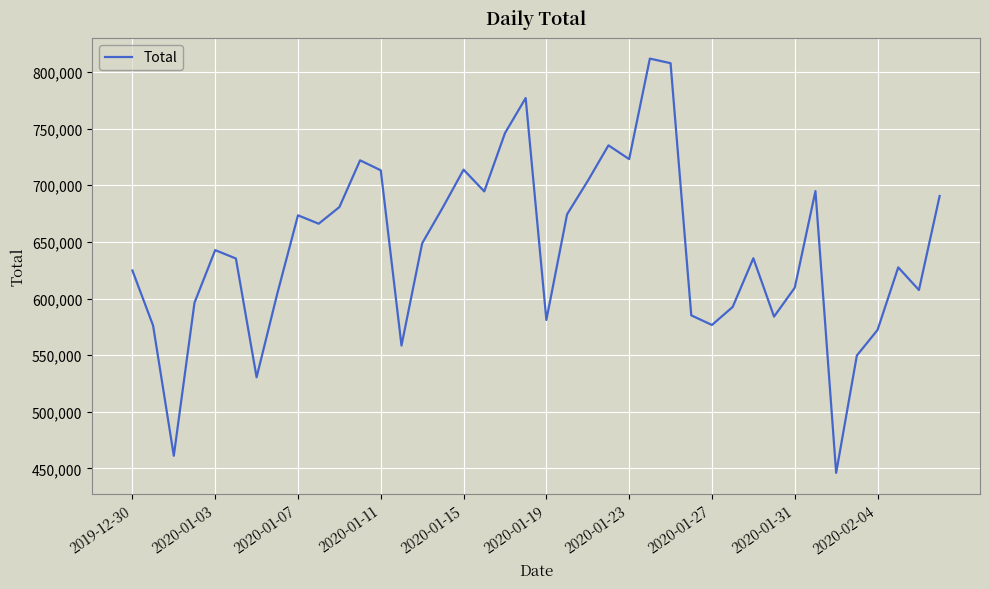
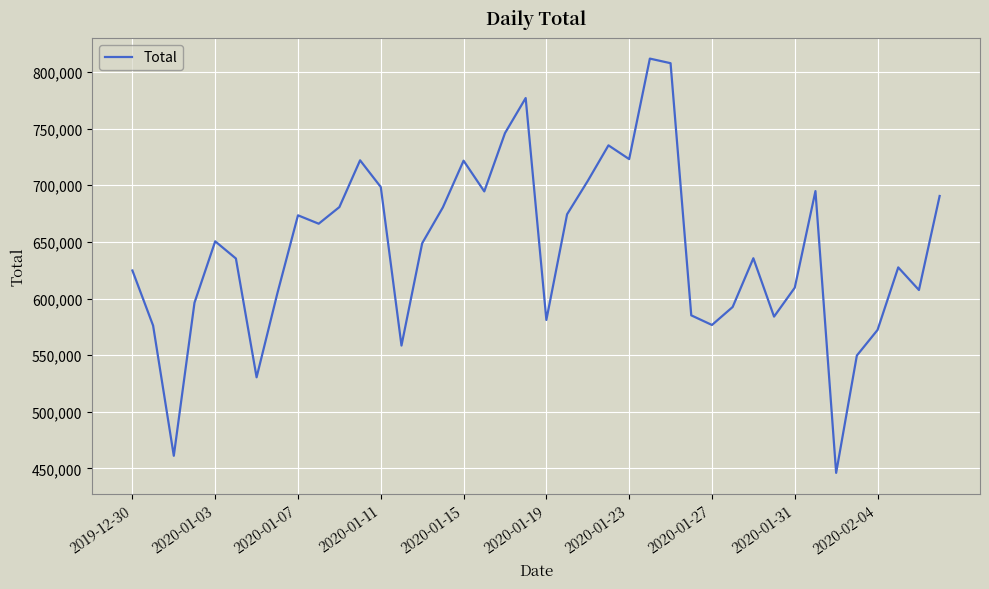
2020-01-03: 643,000 -> 651,000
2020-01-11: 713,000 -> 698,000
2020-01-15: 714,000 -> 722,000
